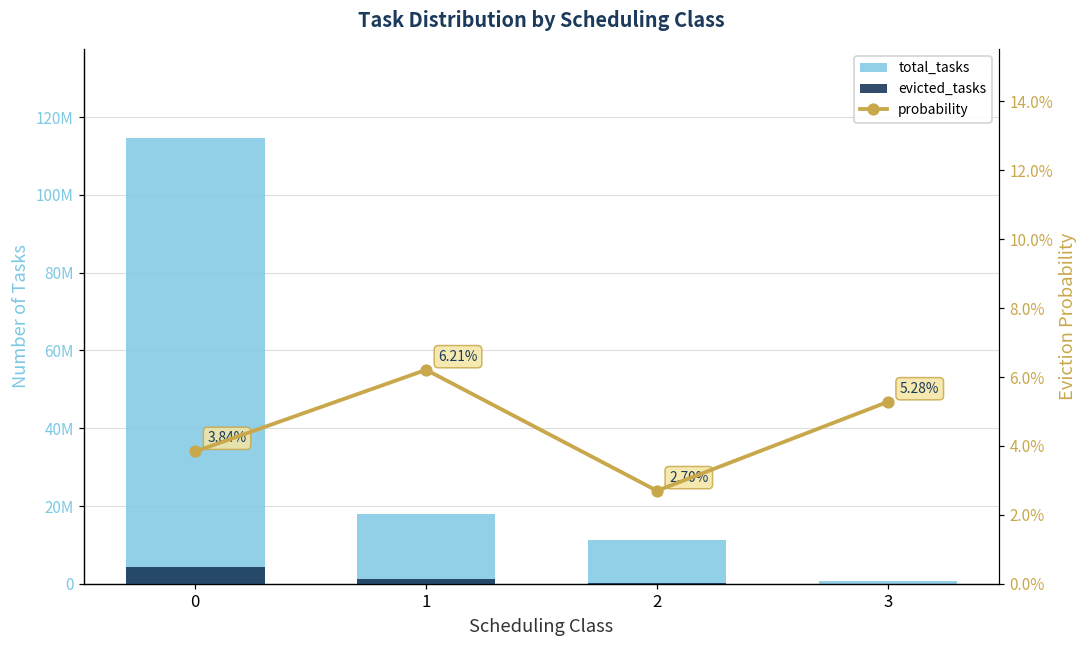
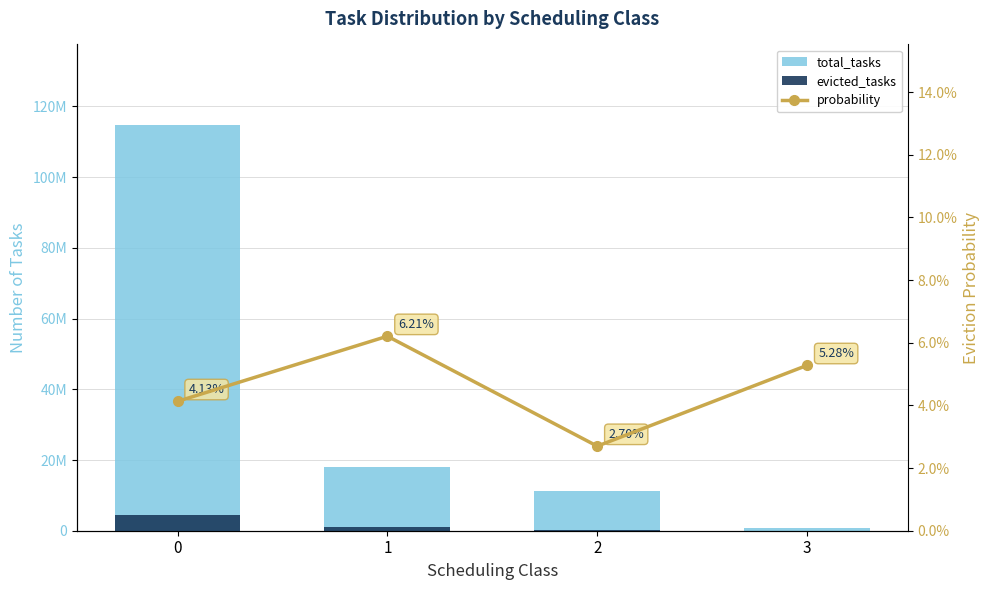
probability, 0: 3.84% -> 4.13%
